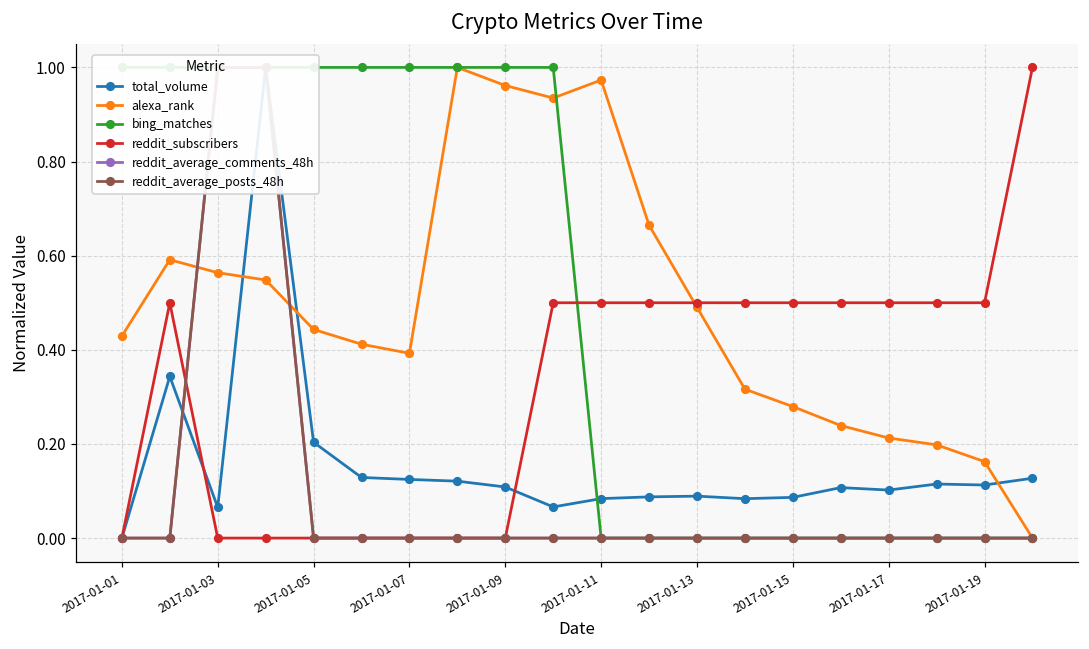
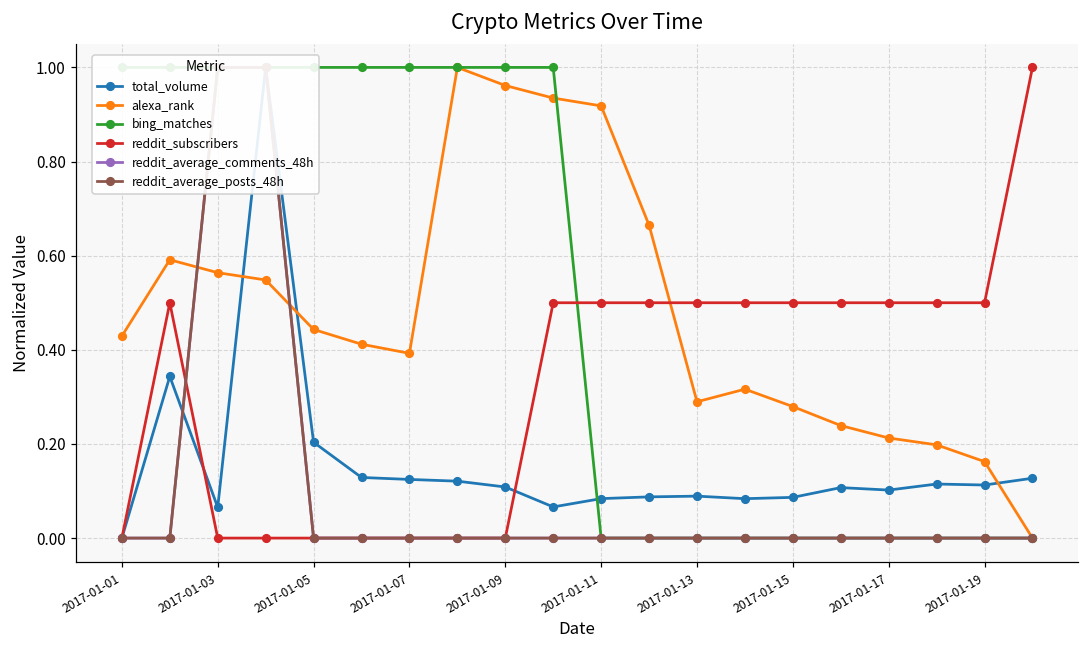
alexa_rank, 2017-01-11: 0.97 -> 0.92
alexa_rank, 2017-01-13: 0.49 -> 0.29
